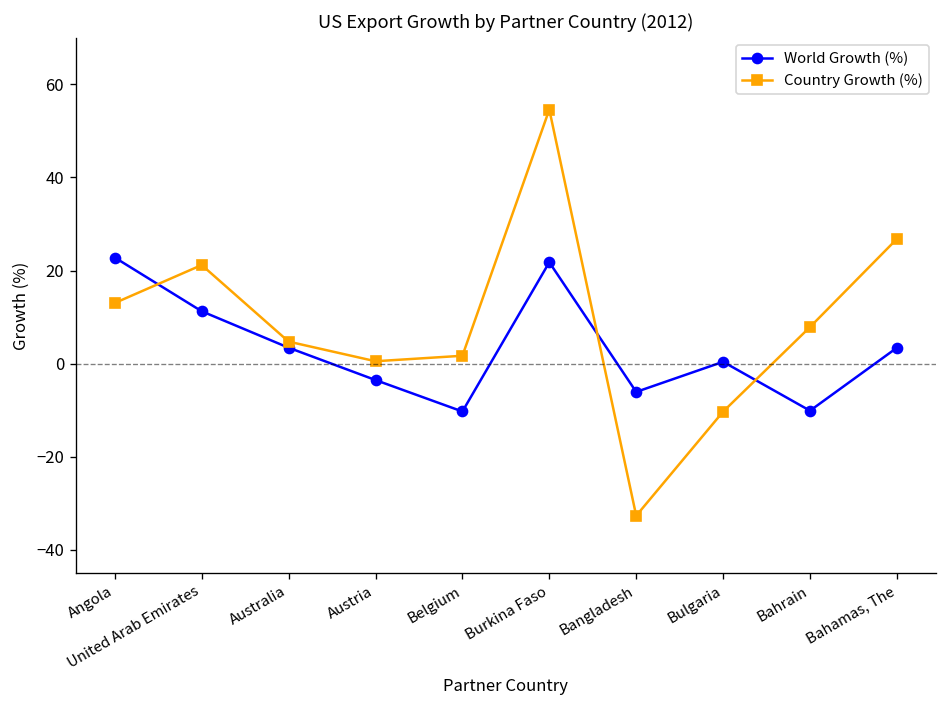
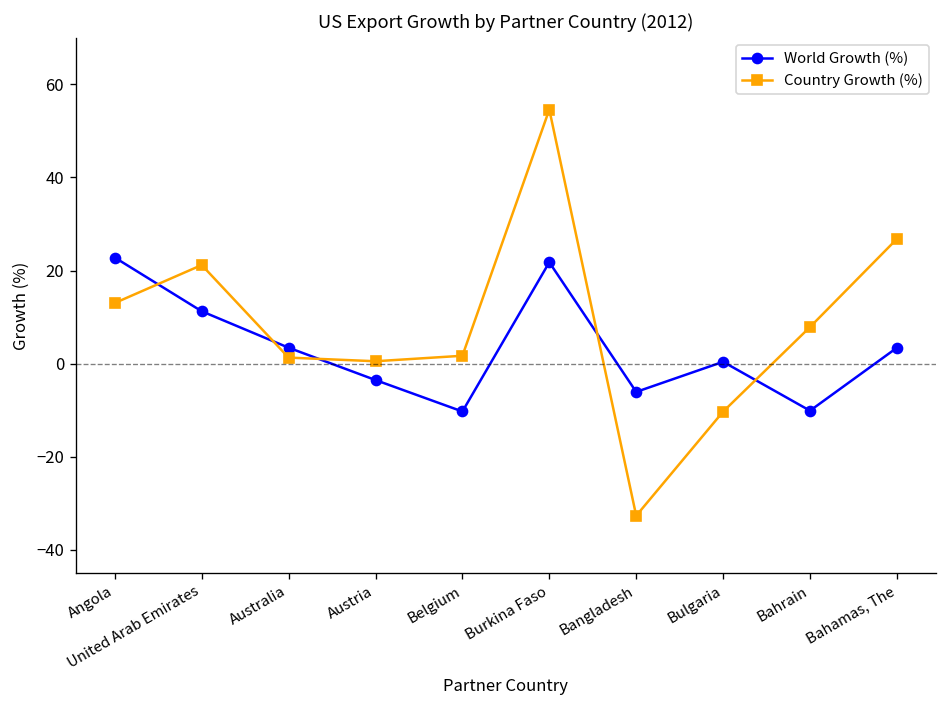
Country Growth (%), Australia: 5 -> 1
